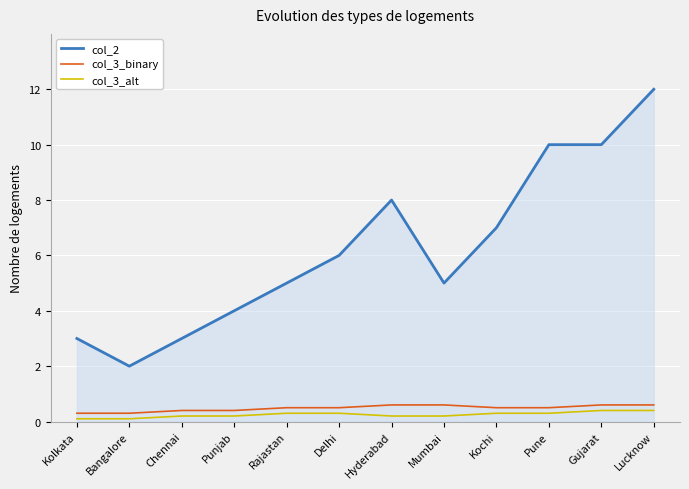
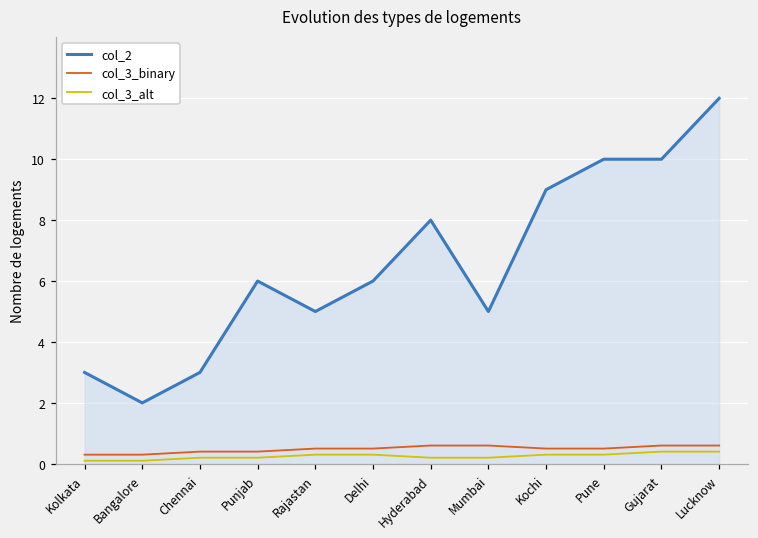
col_2, Punjab: 4 -> 6
col_2, Kochi: 7 -> 9
